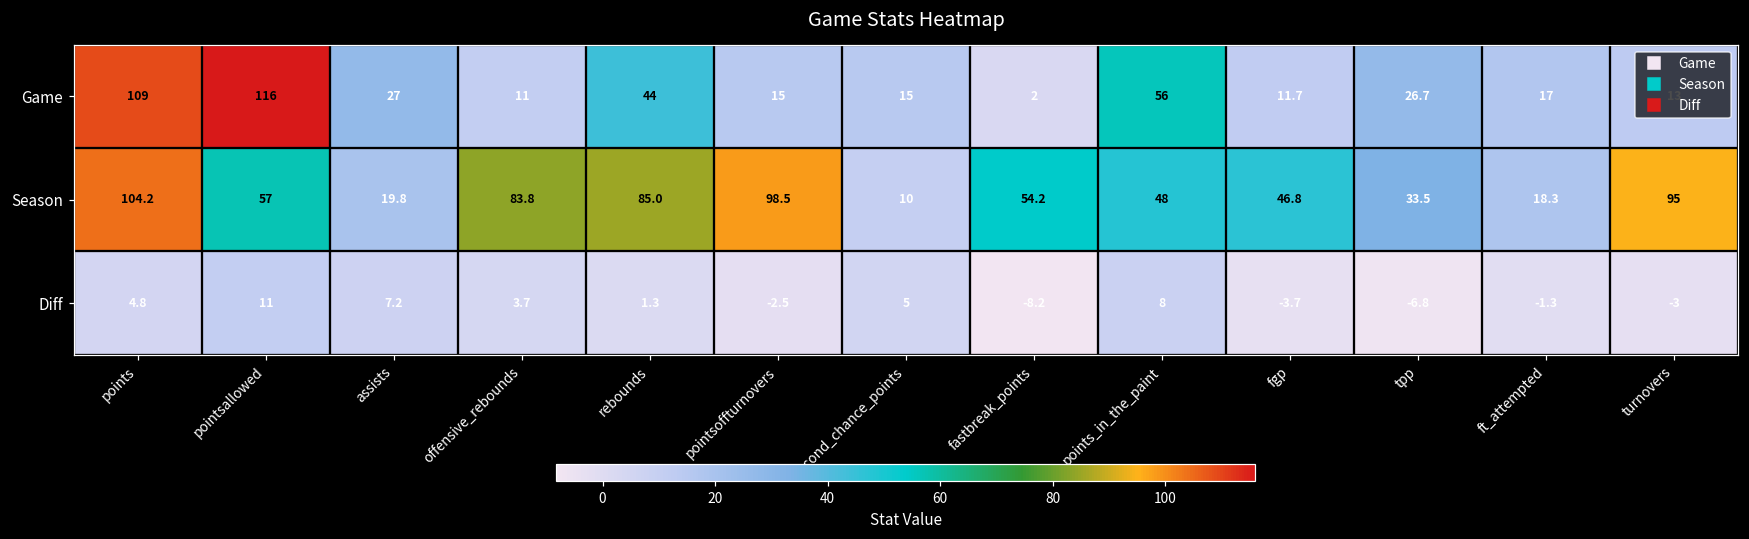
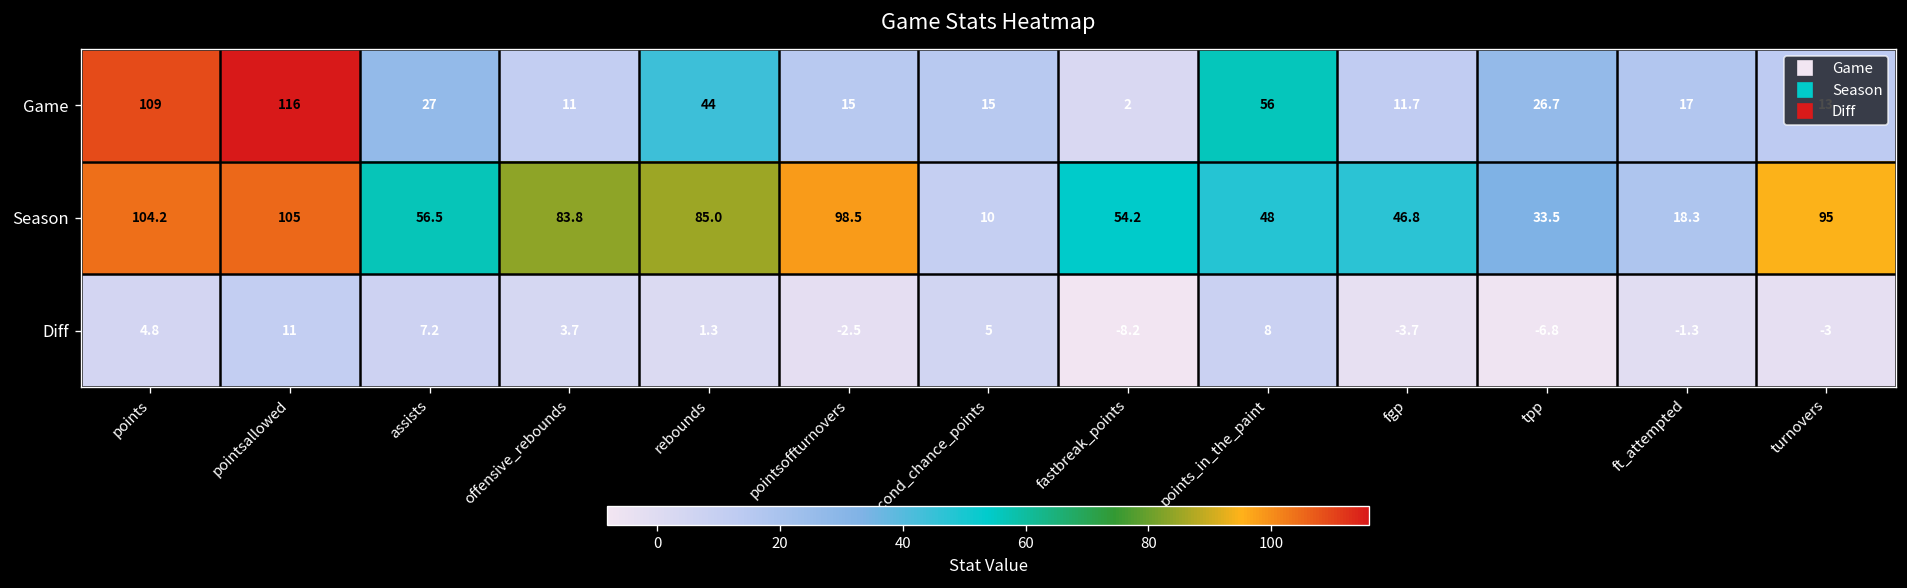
Season, pointsallowed: 57 -> 105
Season, assists: 19.8 -> 56.5
